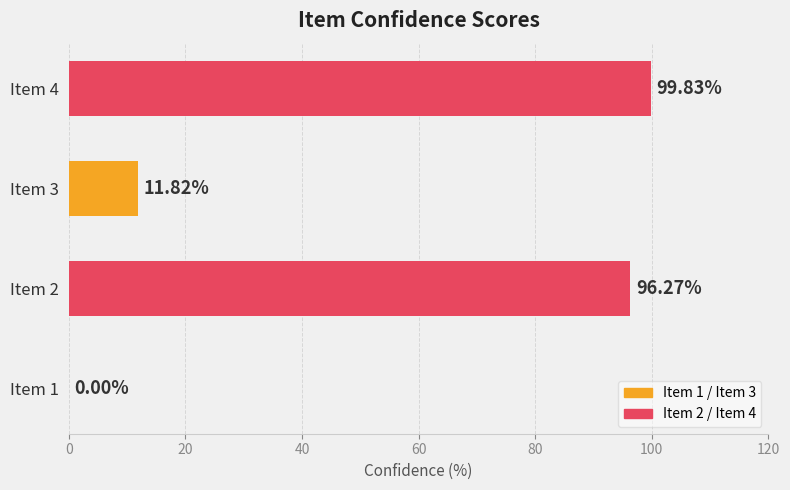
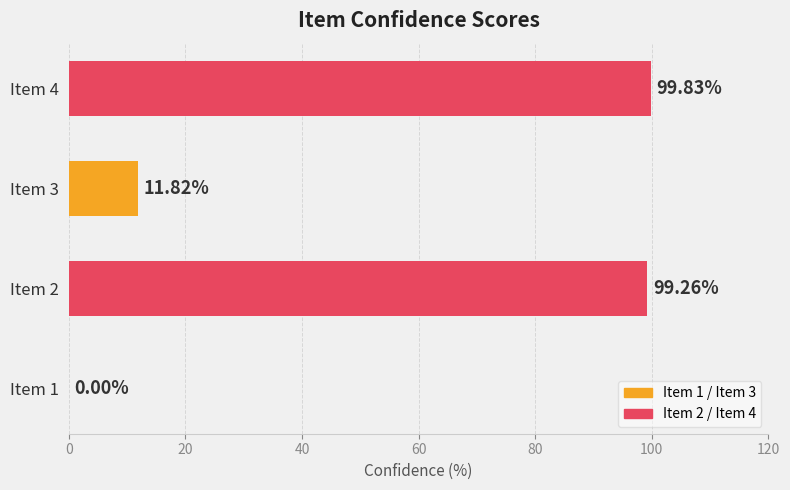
Item 2: 96.27% -> 99.26%
